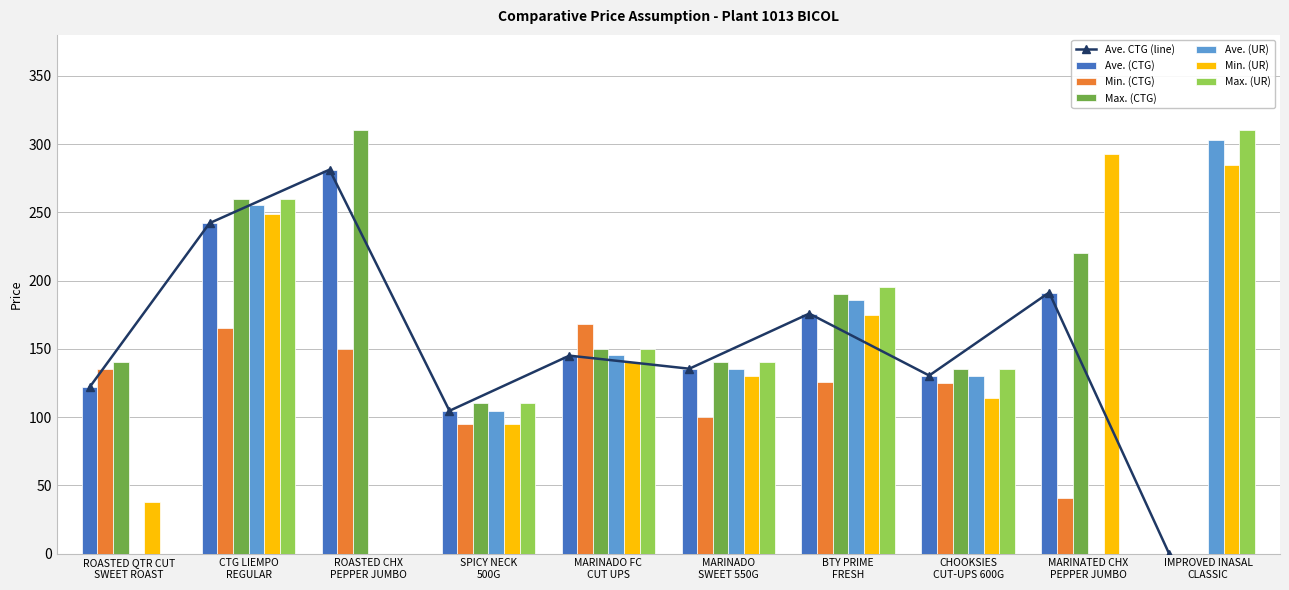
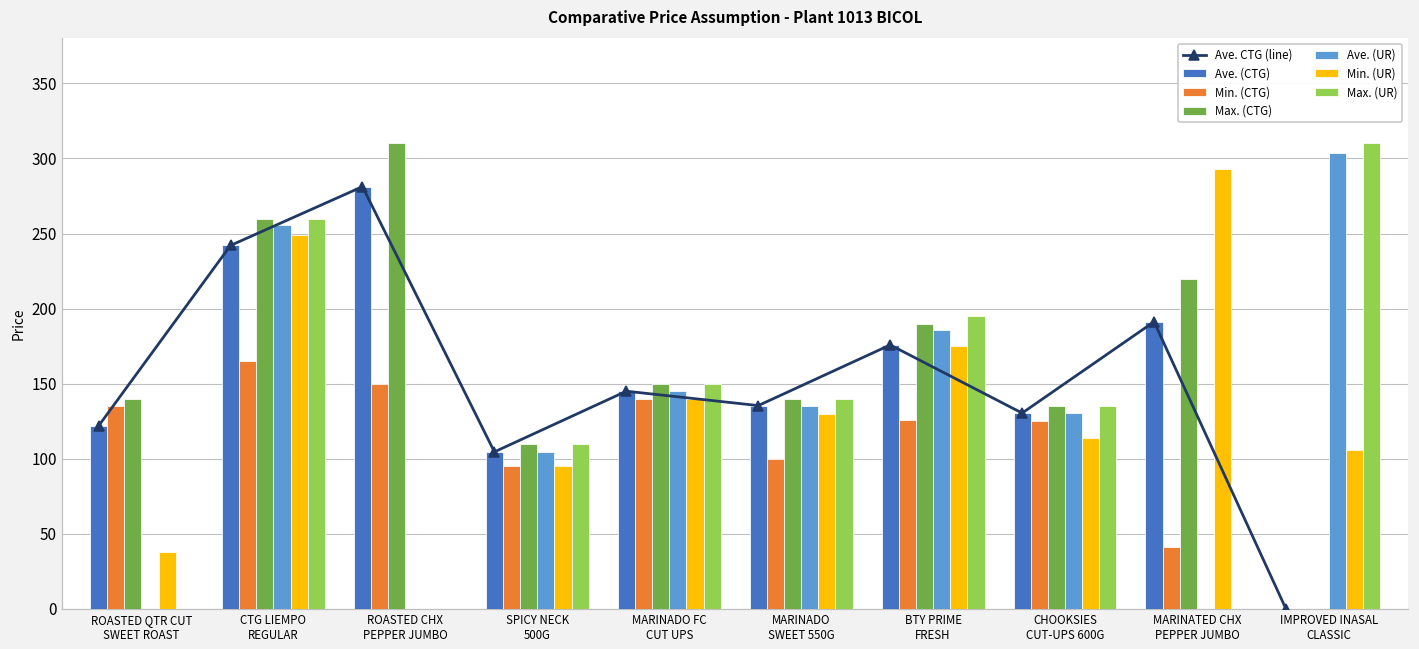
Min. (CTG), MARINADO FC CUT UPS: 168 -> 140
Min. (UR), IMPROVED INASAL CLASSIC: 285 -> 106
